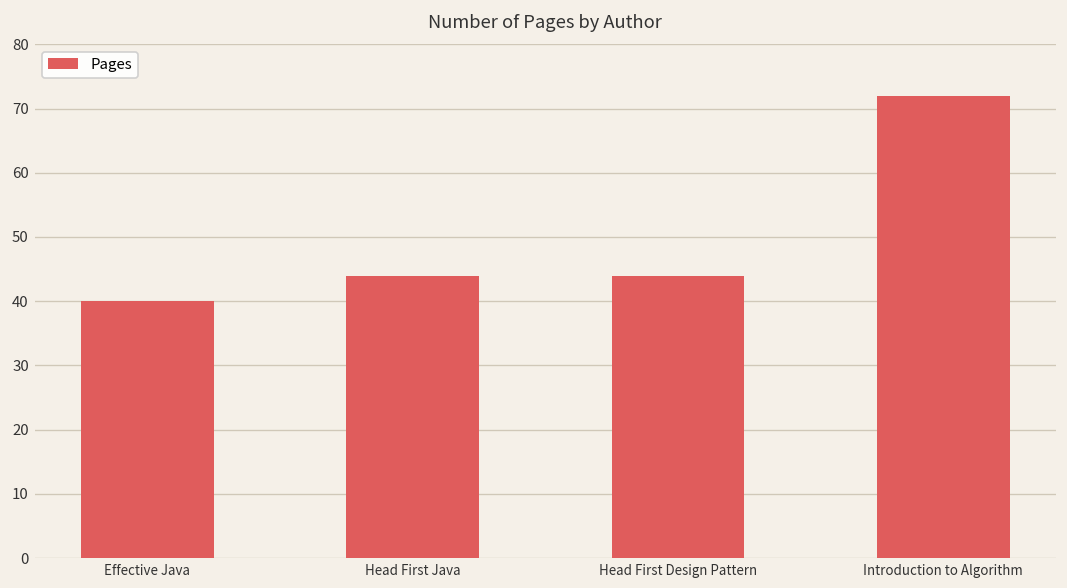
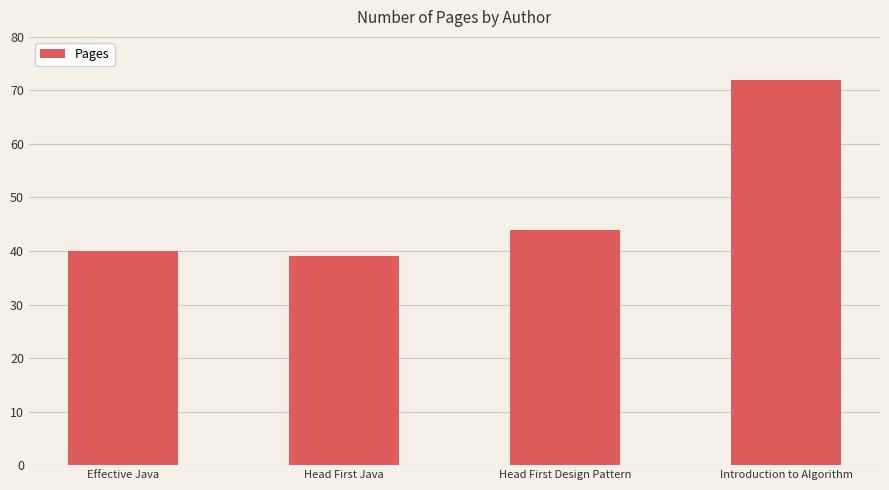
Head First Java: 44 -> 39
